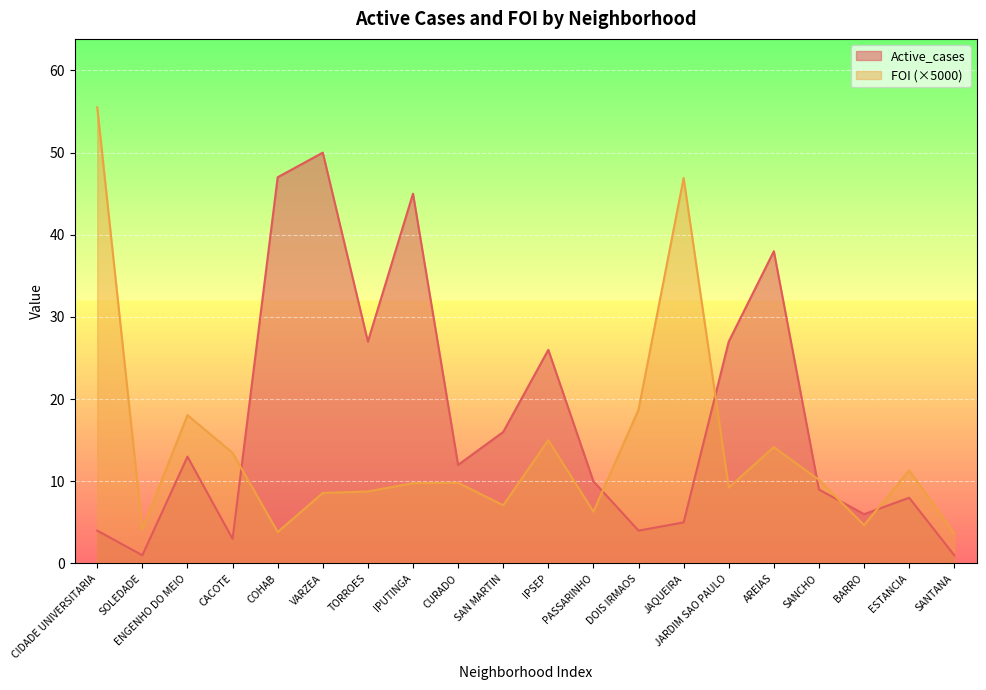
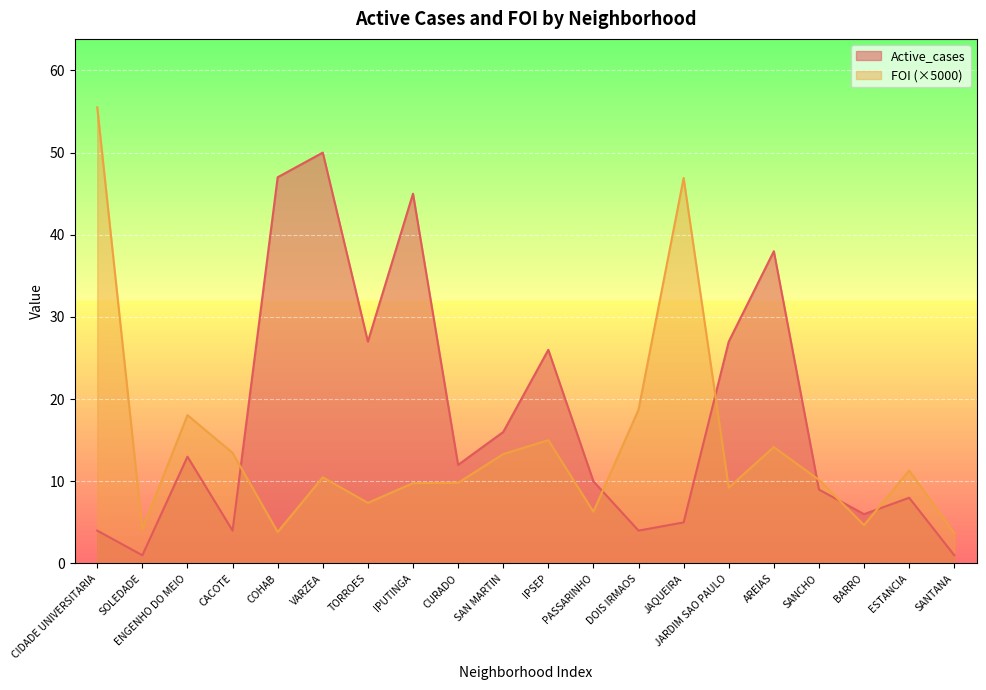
Active_cases, CACOTE: 3 -> 4
FOI (×5000), VARZEA: 9 -> 10
FOI (×5000), TORROES: 9 -> 7
FOI (×5000), SAN MARTIN: 7 -> 13
